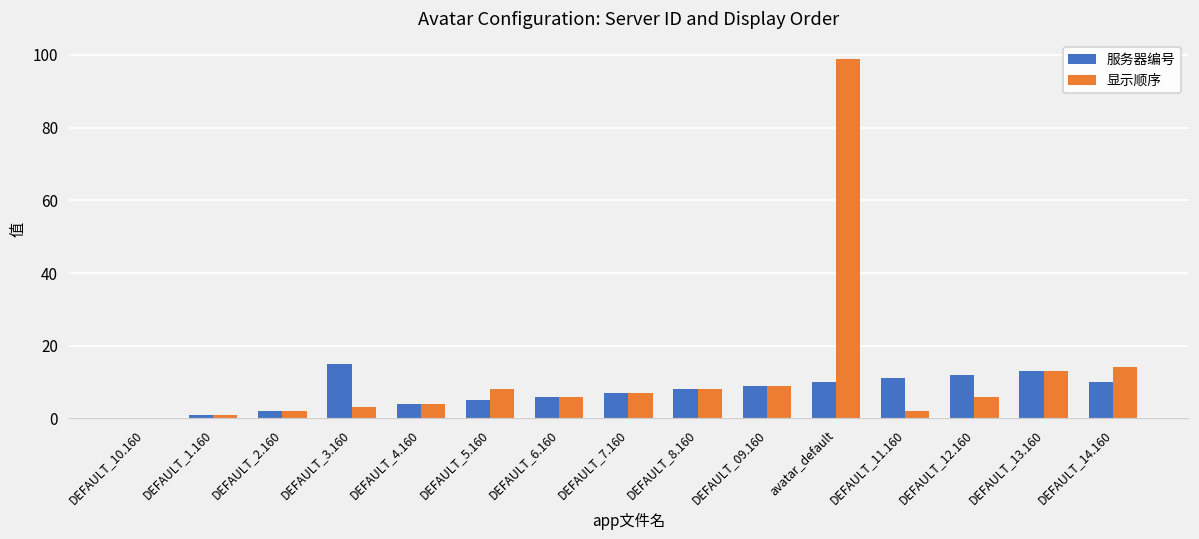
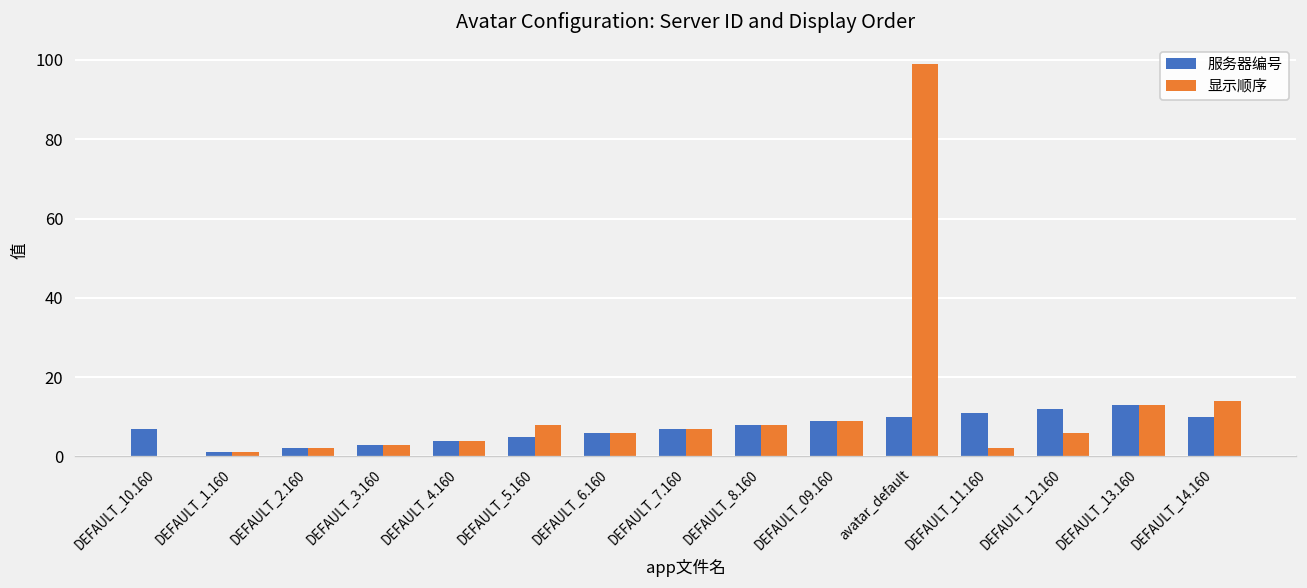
服务器编号, DEFAULT_10.160: 0 -> 7
服务器编号, DEFAULT_3.160: 15 -> 3
